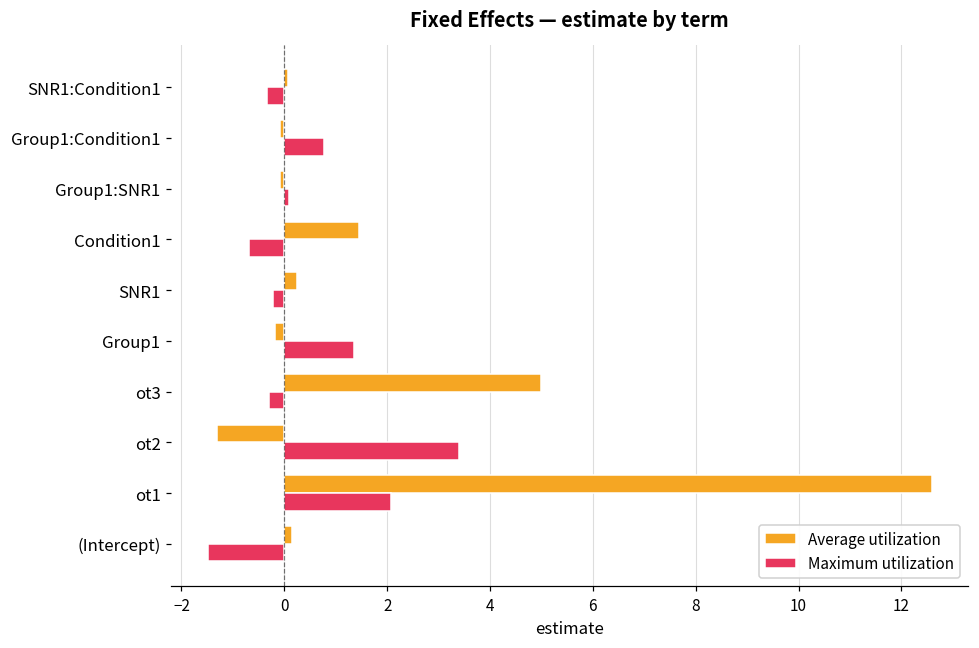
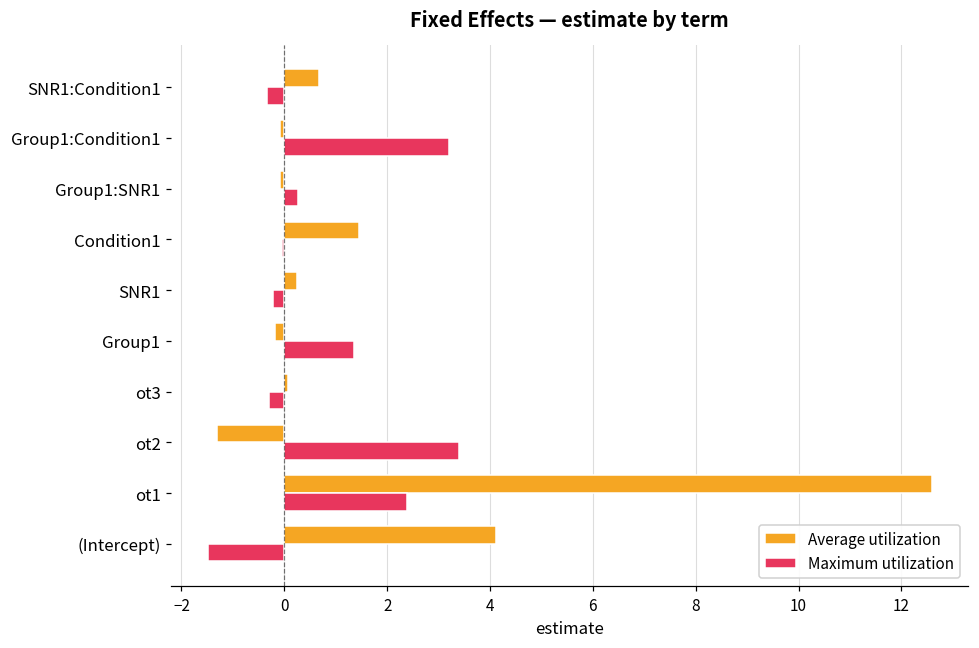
Average utilization, SNR1:Condition1: 0.1 -> 0.7
Maximum utilization, Group1:Condition1: 0.8 -> 3.2
Maximum utilization, Group1:SNR1: 0.1 -> 0.3
Maximum utilization, Condition1: -0.7 -> 0.0
Average utilization, ot3: 5.0 -> 0.1
Maximum utilization, ot1: 2.1 -> 2.4
Average utilization, (Intercept): 0.2 -> 4.1
